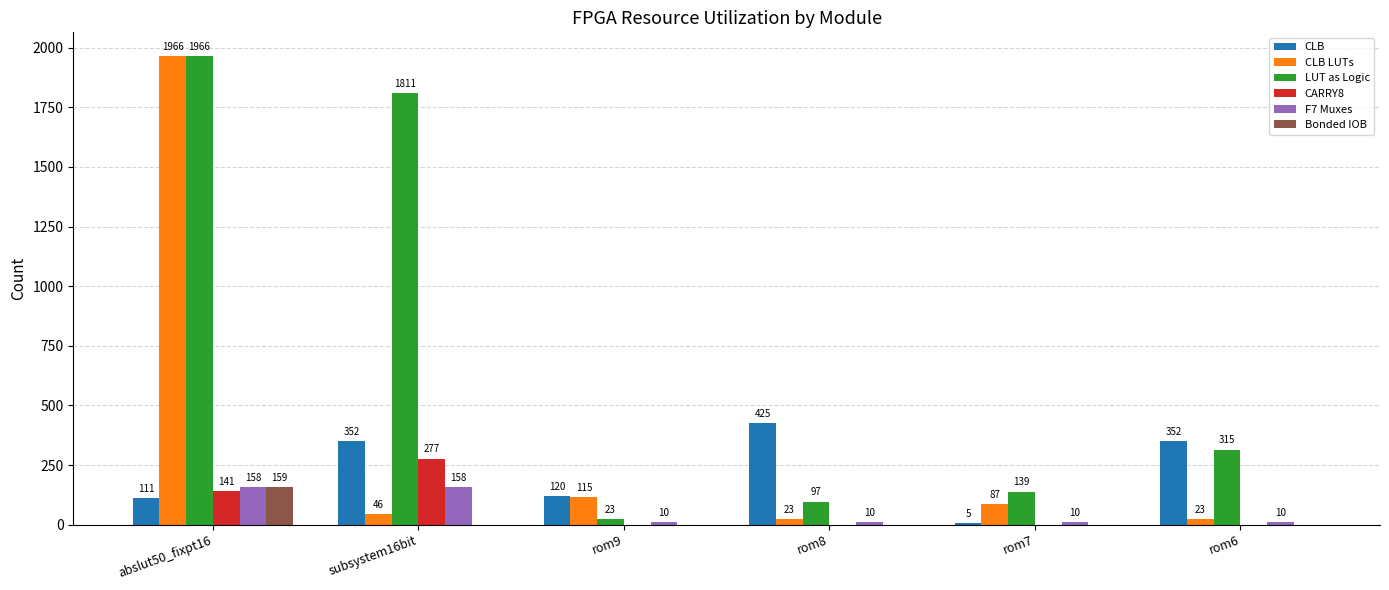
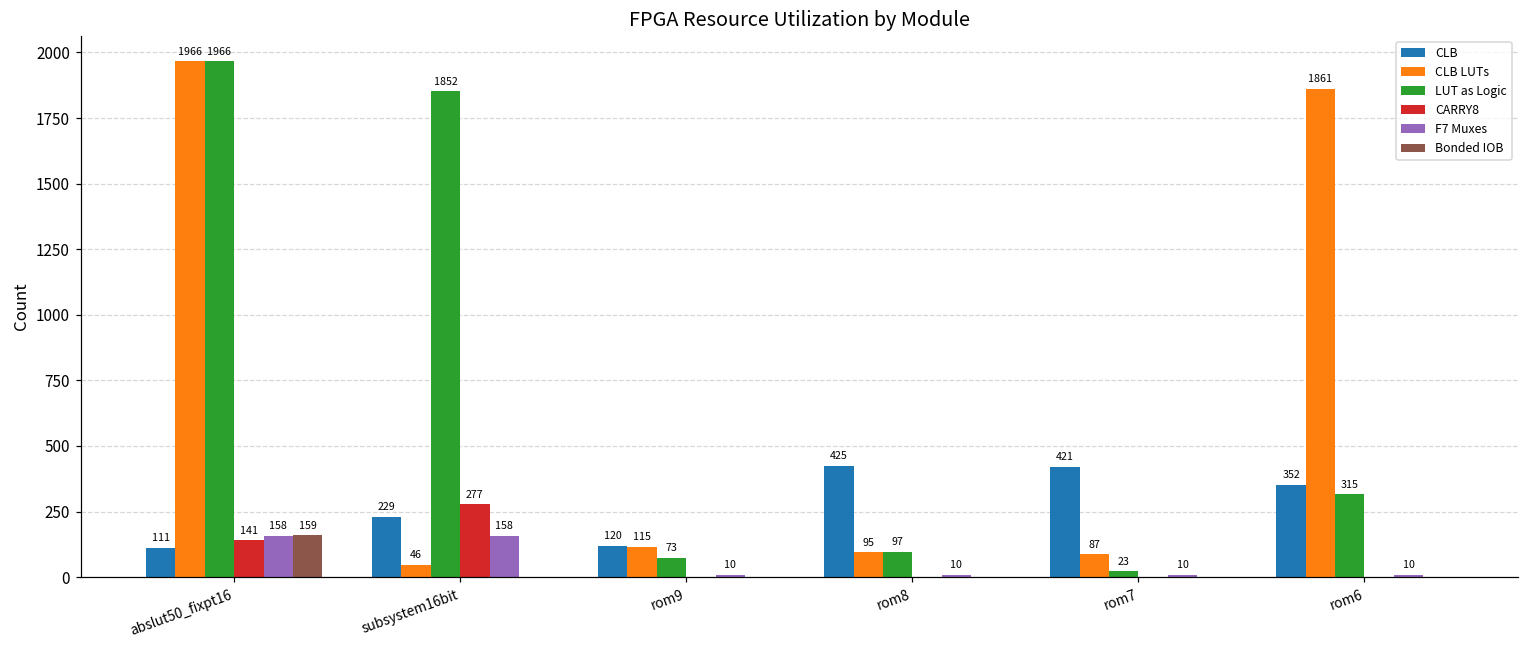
CLB, subsystem16bit: 352 -> 229
LUT as Logic, subsystem16bit: 1811 -> 1852
LUT as Logic, rom9: 23 -> 73
CLB LUTs, rom8: 23 -> 95
CLB, rom7: 5 -> 421
LUT as Logic, rom7: 139 -> 23
CLB LUTs, rom6: 23 -> 1861
